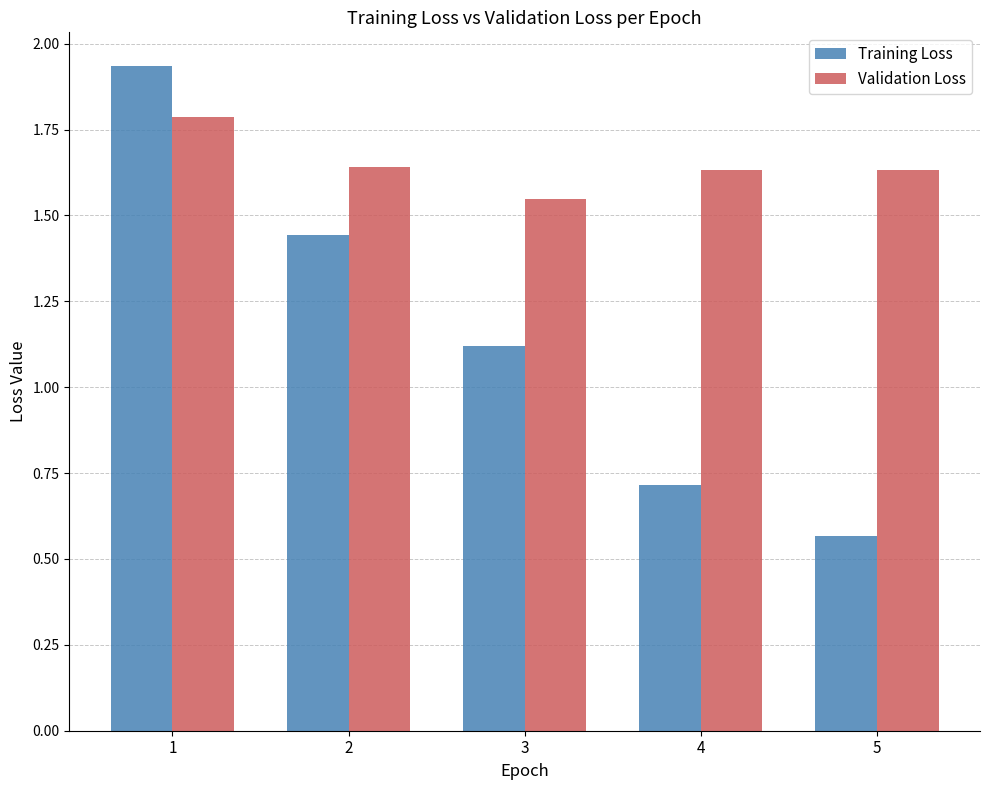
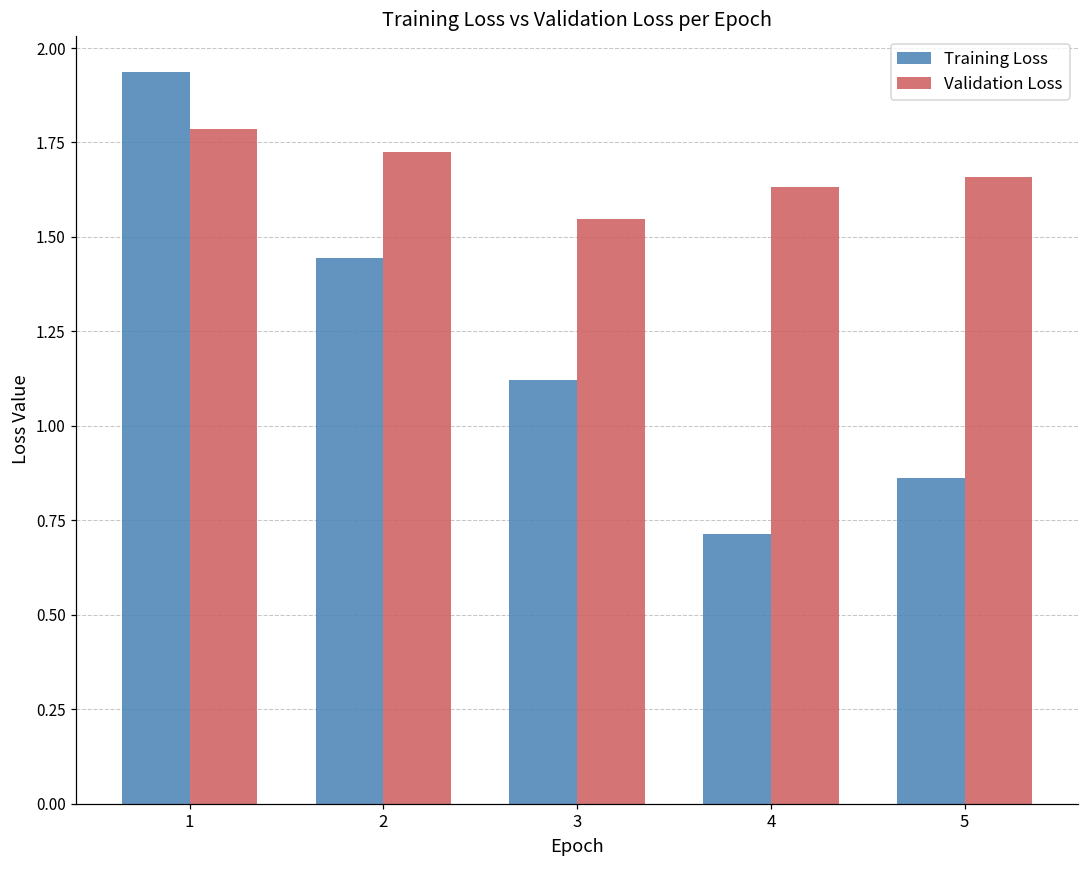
Validation Loss, 2: 1.64 -> 1.73
Training Loss, 5: 0.57 -> 0.86
Validation Loss, 5: 1.63 -> 1.66
